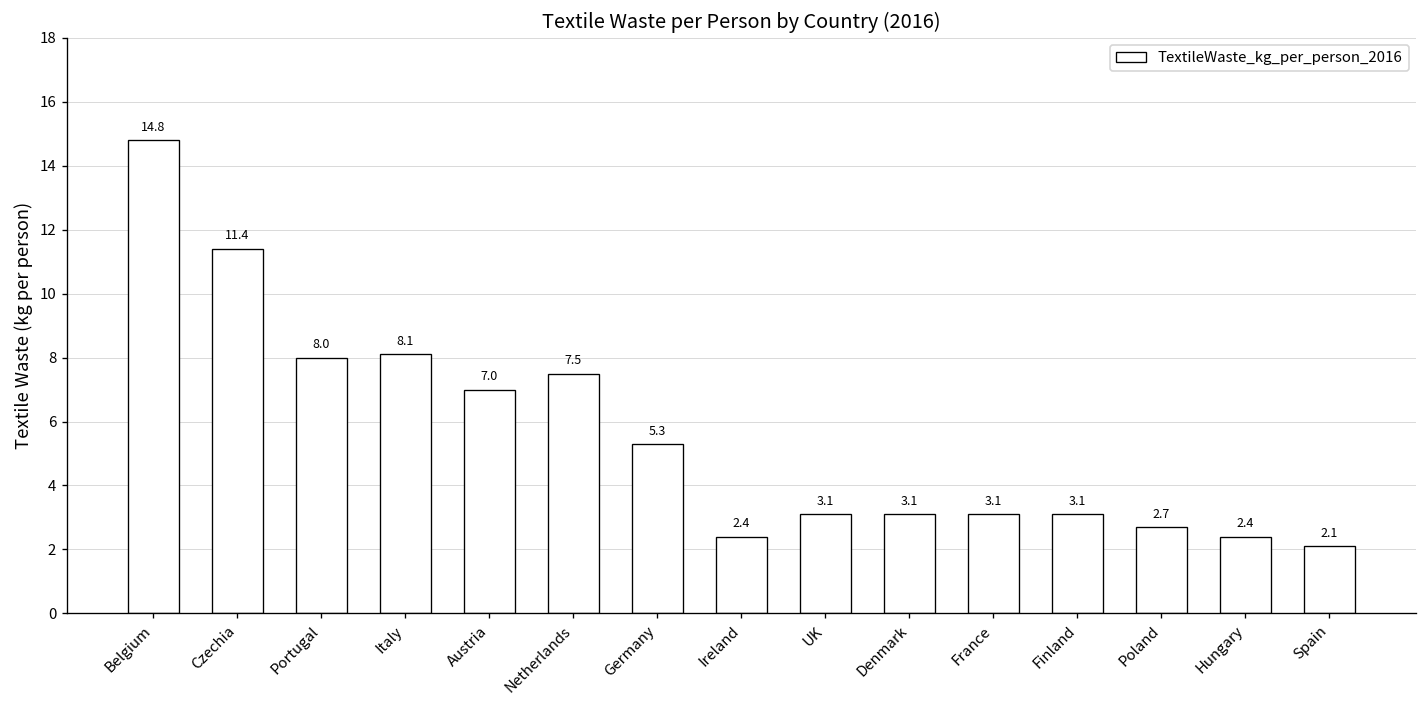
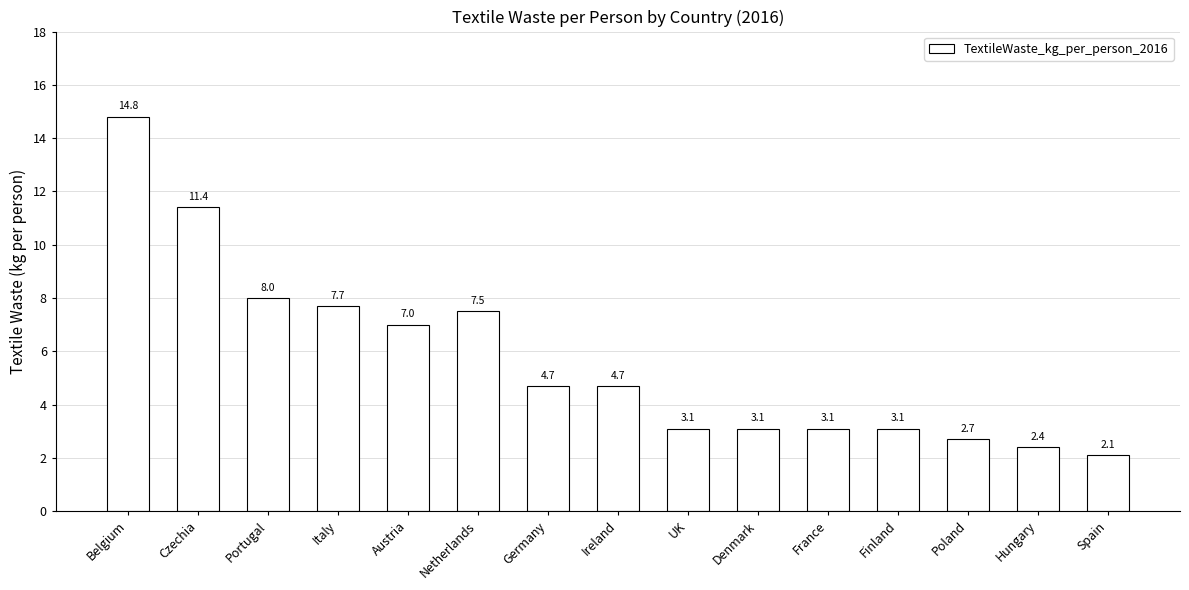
Italy: 8.1 -> 7.7
Germany: 5.3 -> 4.7
Ireland: 2.4 -> 4.7
